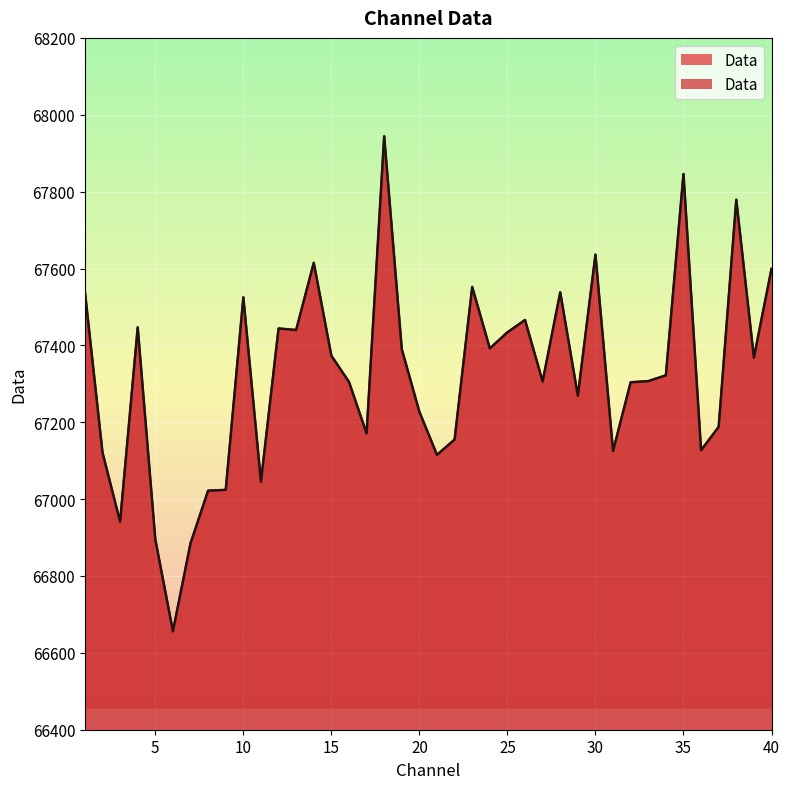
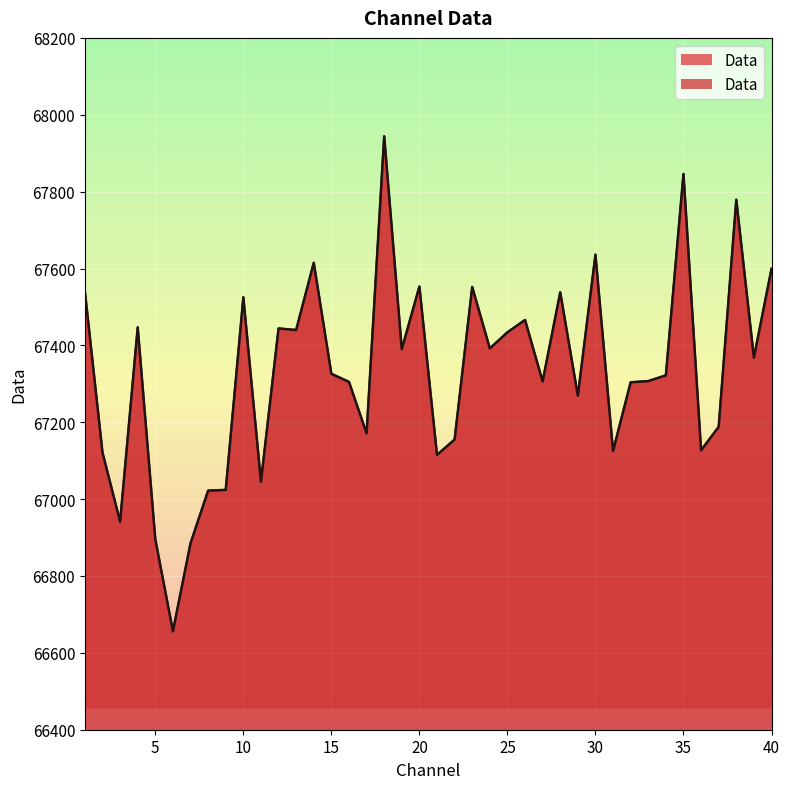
15: 67370 -> 67330
20: 67230 -> 67550
